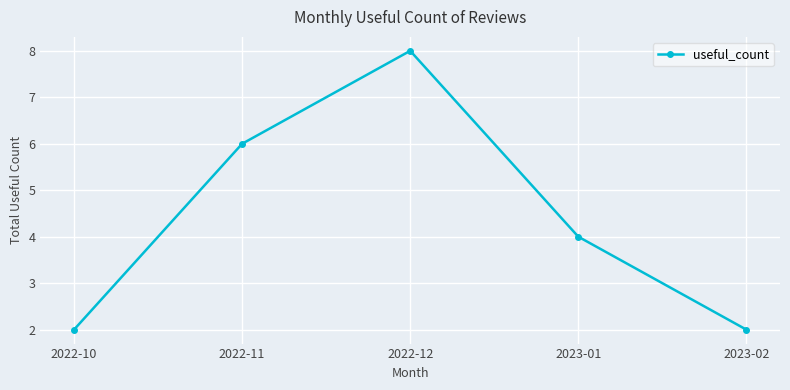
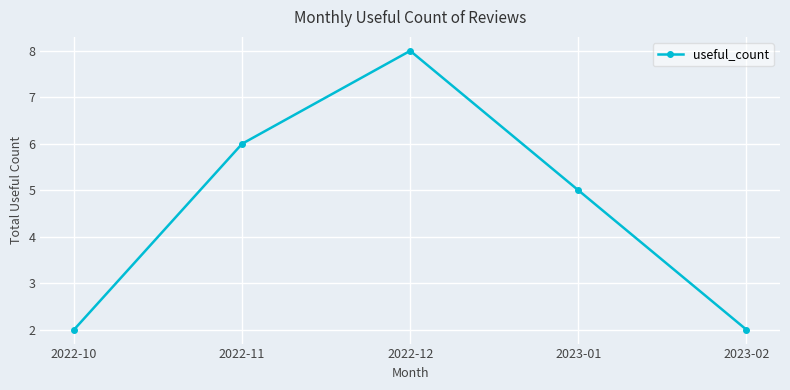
2023-01: 4 -> 5
